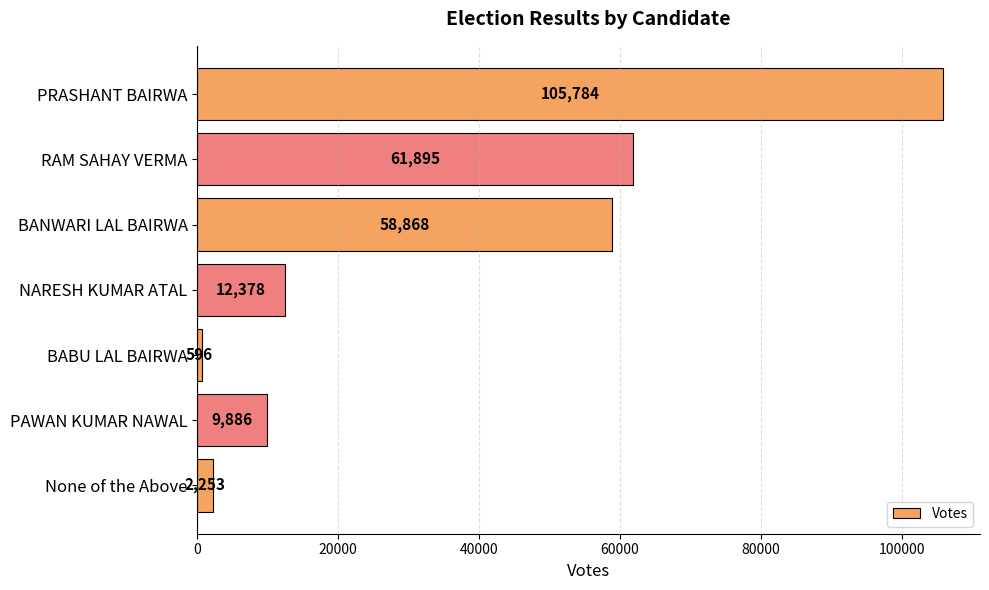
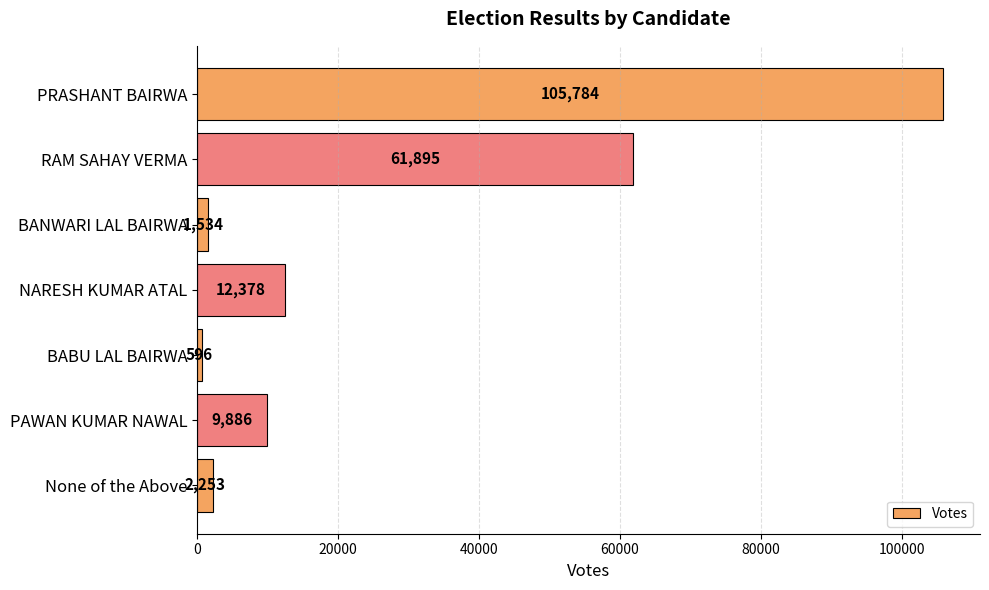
BANWARI LAL BAIRWA: 58,868 -> 1,534
